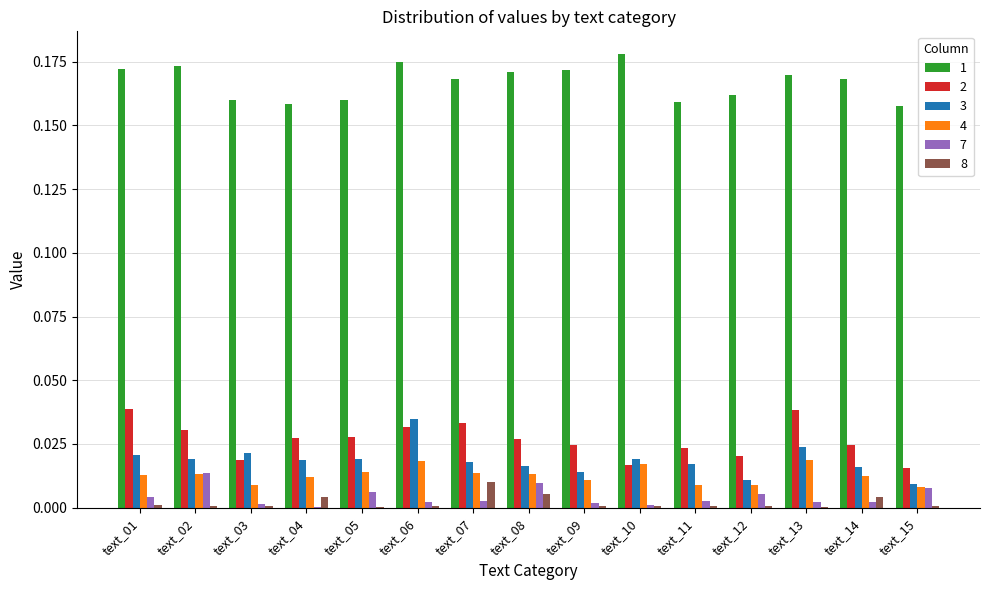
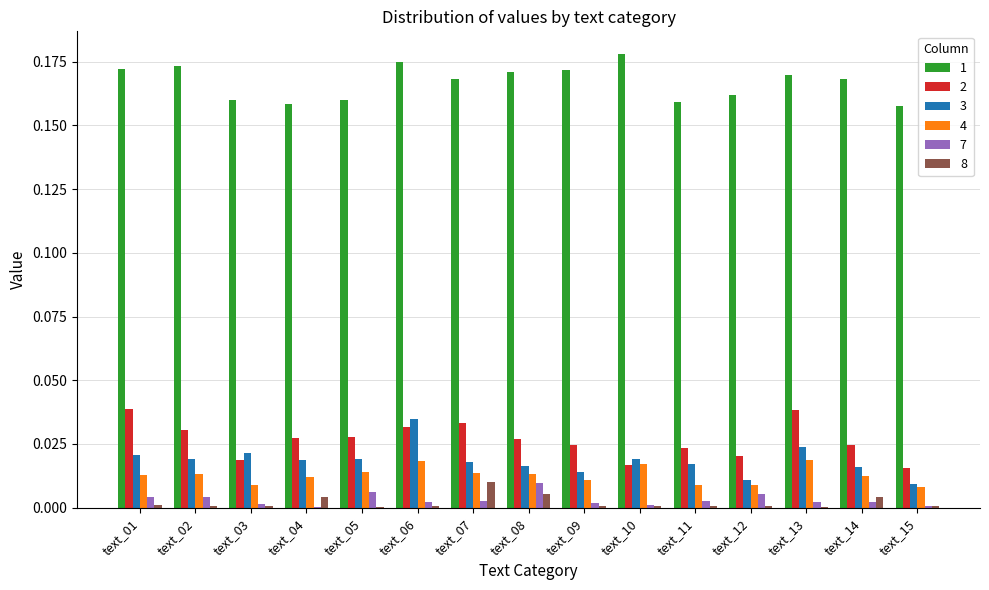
7, text_02: 0.014 -> 0.004
7, text_15: 0.008 -> 0.001
